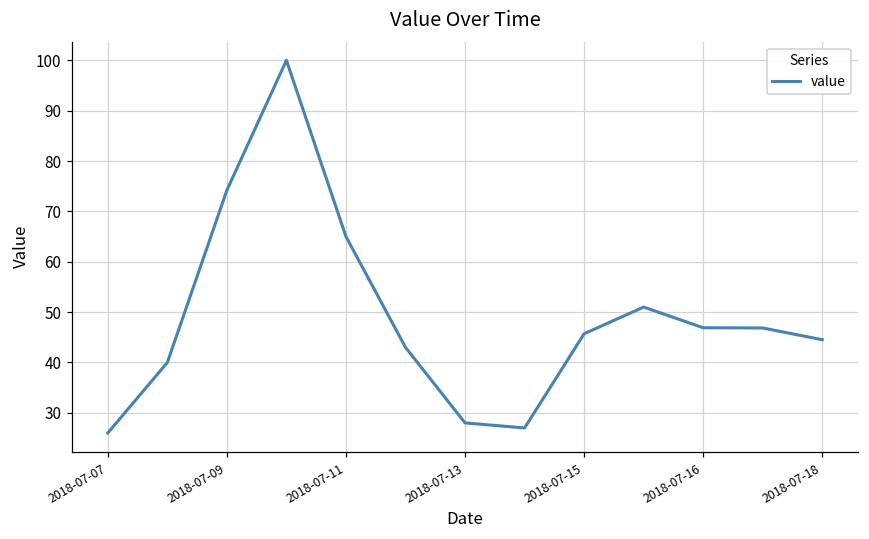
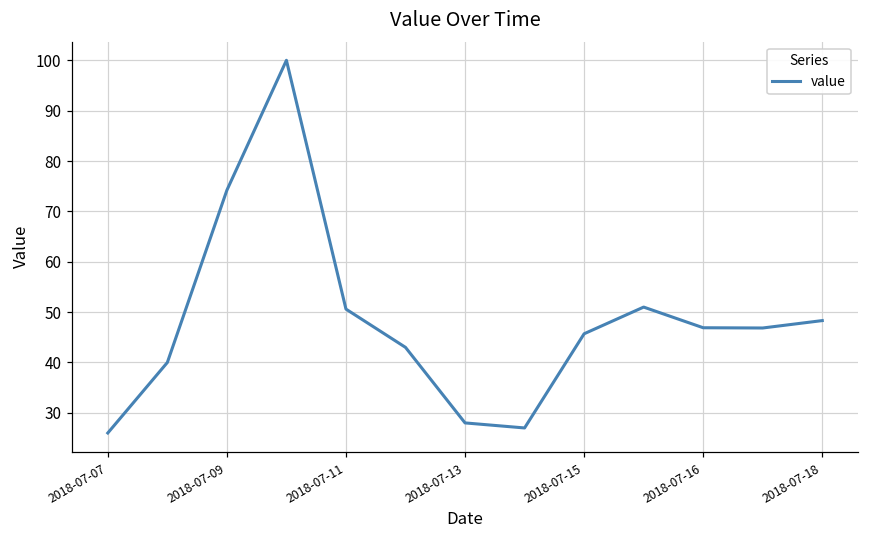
2018-07-11: 65 -> 51
2018-07-18: 45 -> 48
